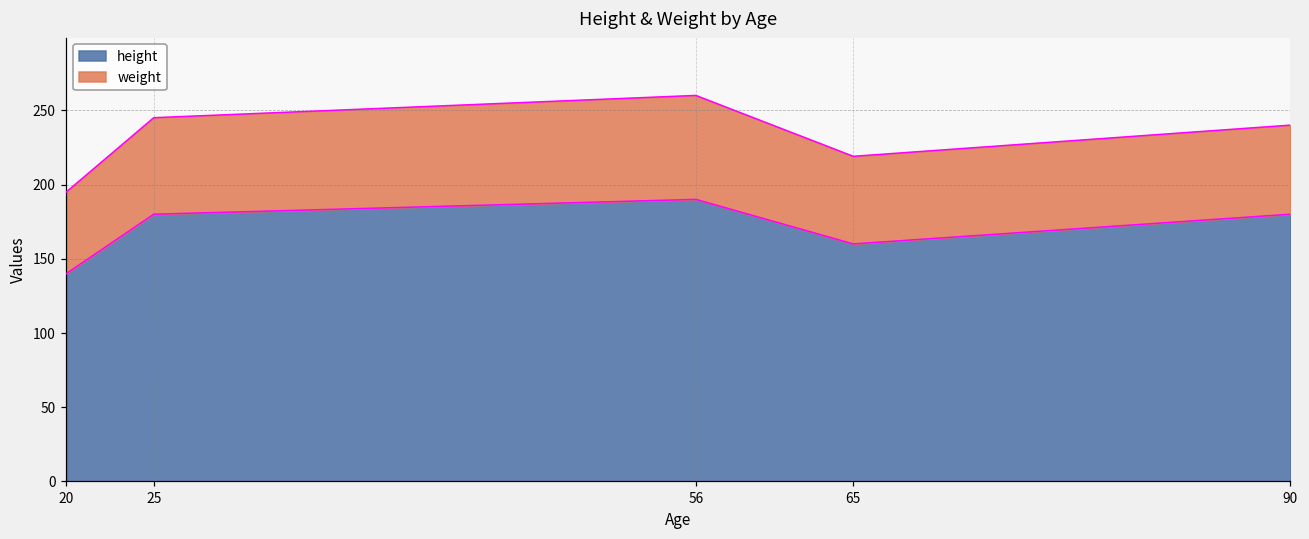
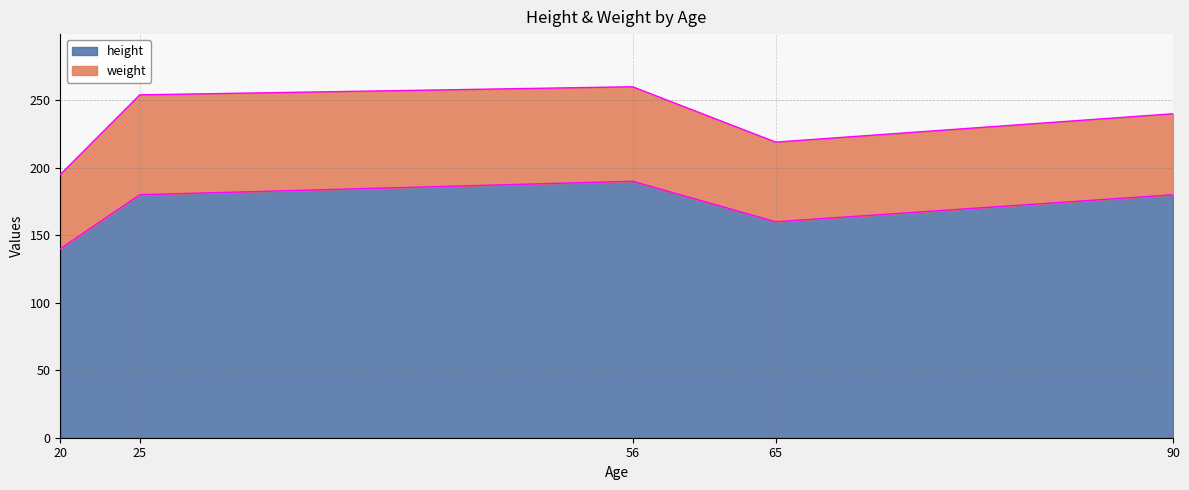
weight, 25: 65 -> 74
